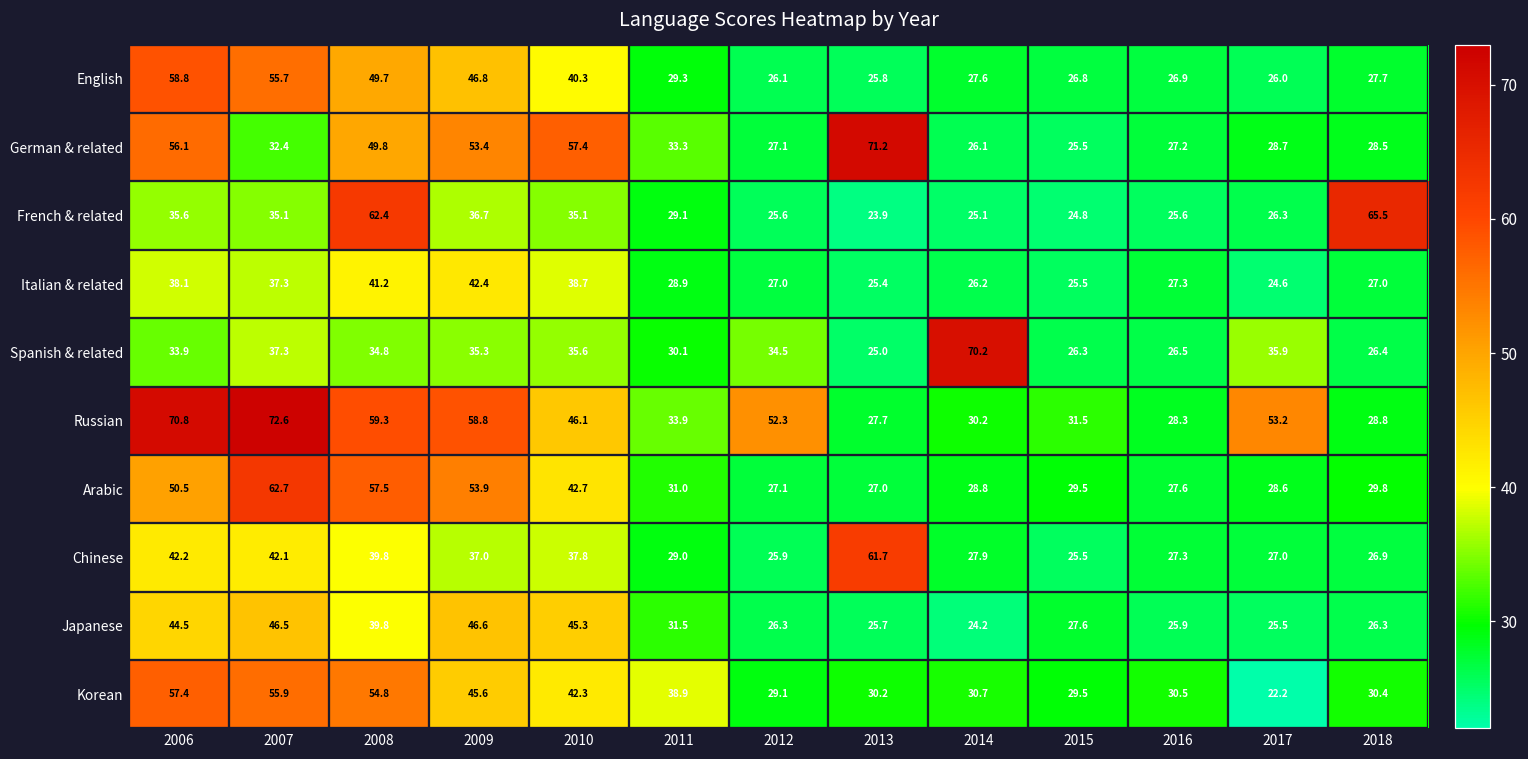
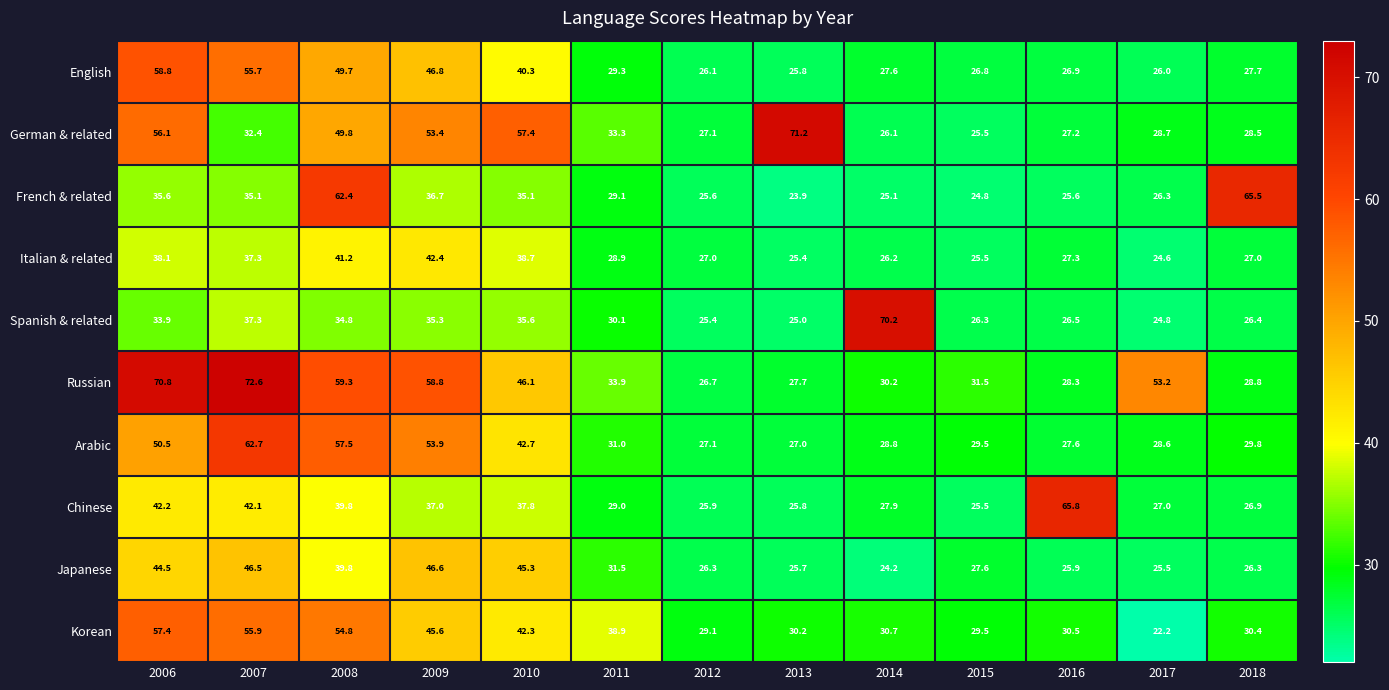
Spanish & related, 2012: 34.5 -> 25.4
Spanish & related, 2017: 35.9 -> 24.8
Russian, 2012: 52.3 -> 26.7
Chinese, 2013: 61.7 -> 25.8
Chinese, 2016: 27.3 -> 65.8
